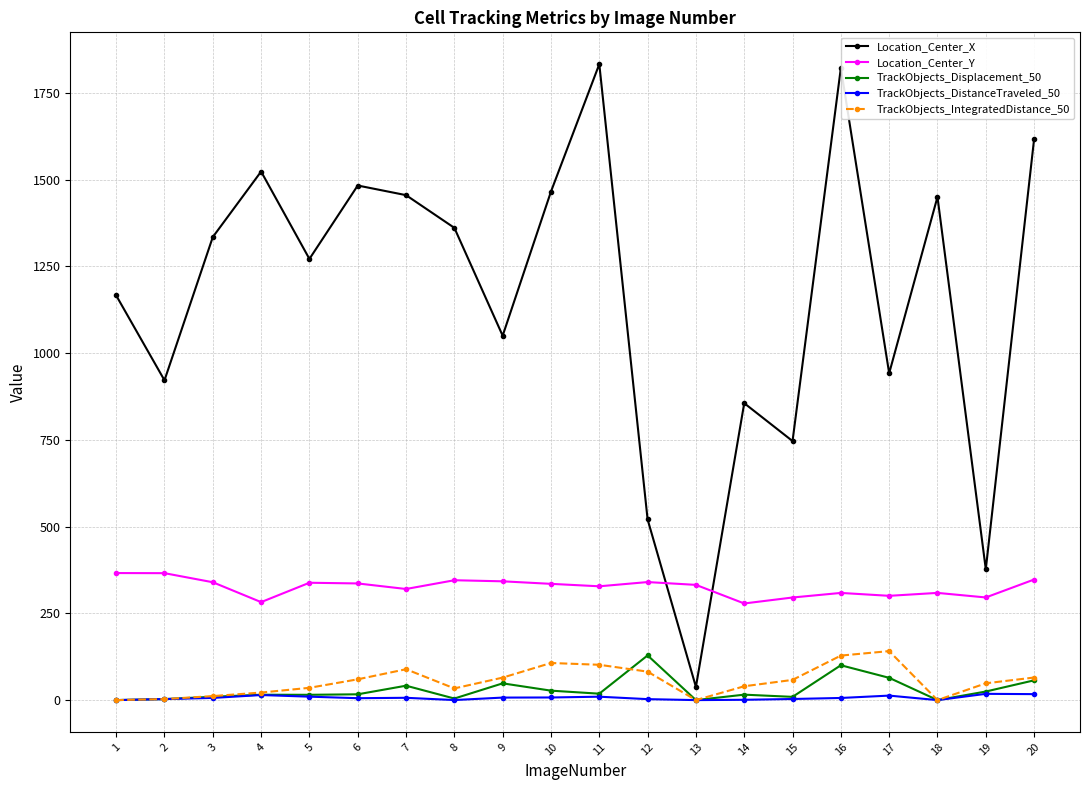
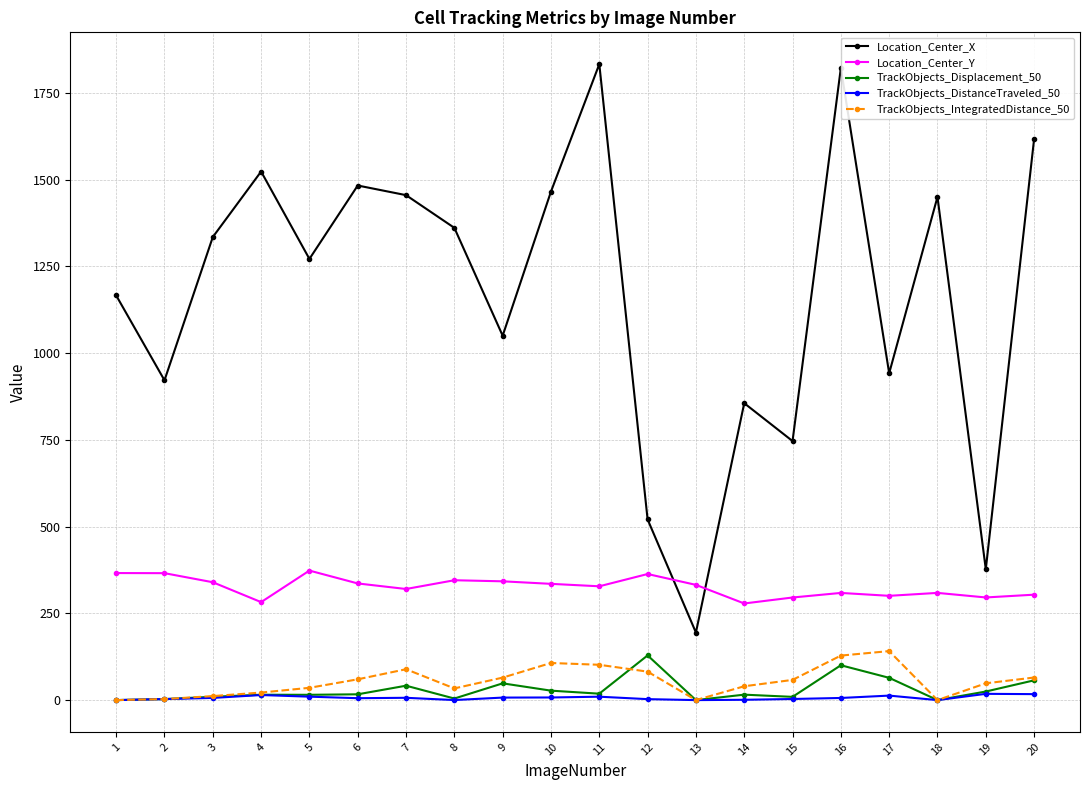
Location_Center_Y, 5: 340 -> 370
Location_Center_Y, 12: 340 -> 360
Location_Center_X, 13: 40 -> 190
Location_Center_Y, 20: 350 -> 300
